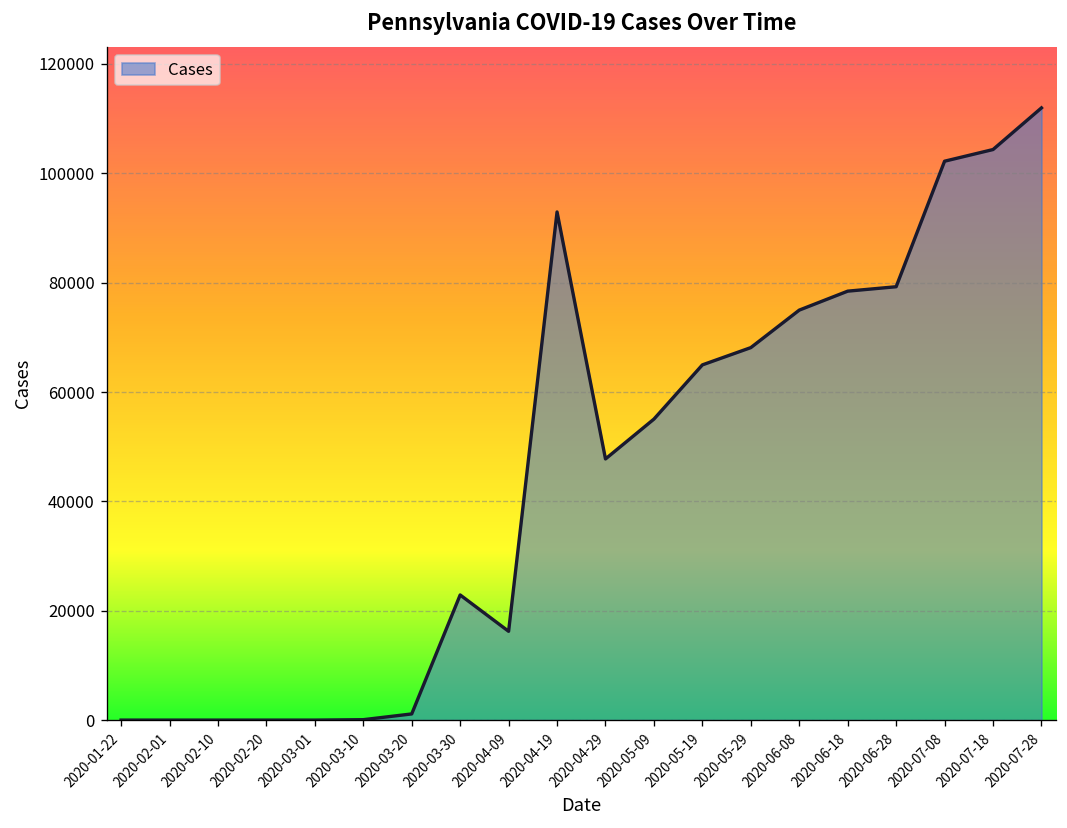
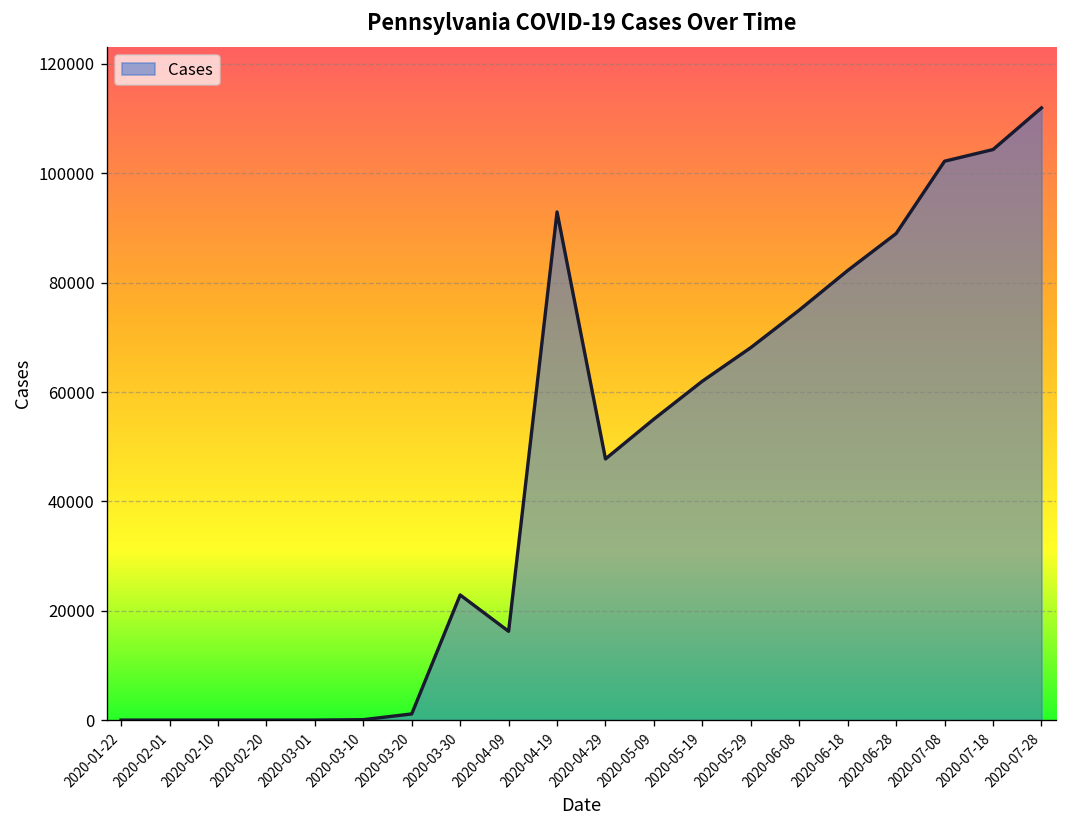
2020-05-19: 65000 -> 62000
2020-06-18: 78000 -> 82000
2020-06-28: 79000 -> 89000
